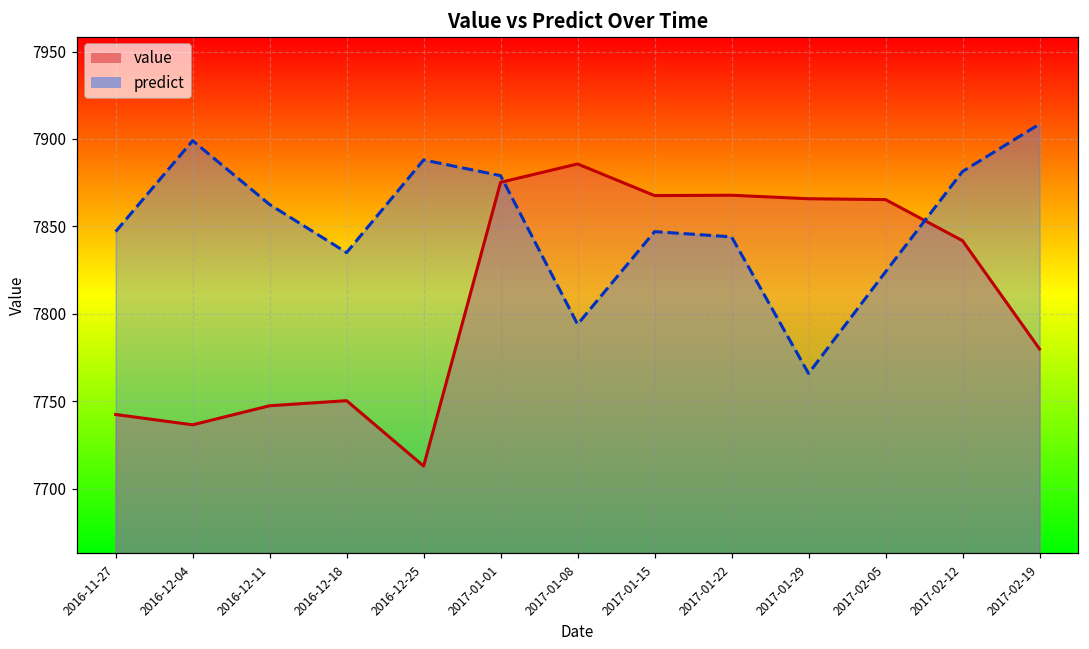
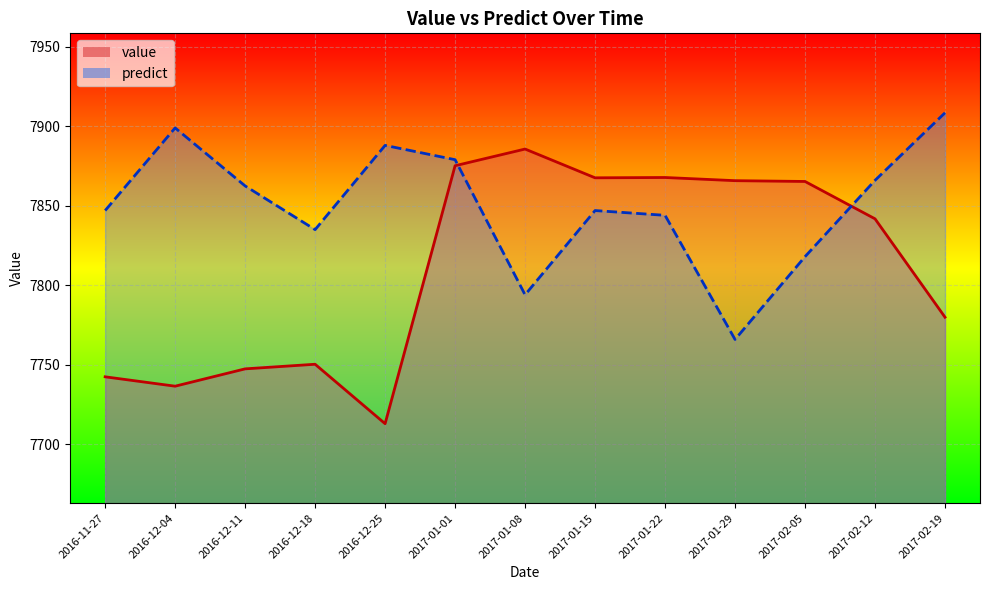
predict, 2017-02-05: 7824 -> 7818
predict, 2017-02-12: 7881 -> 7866
